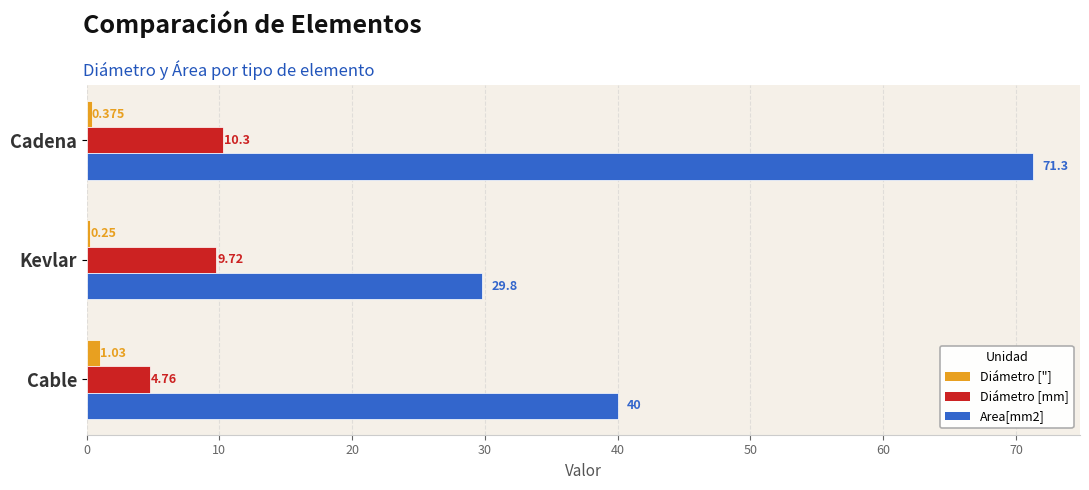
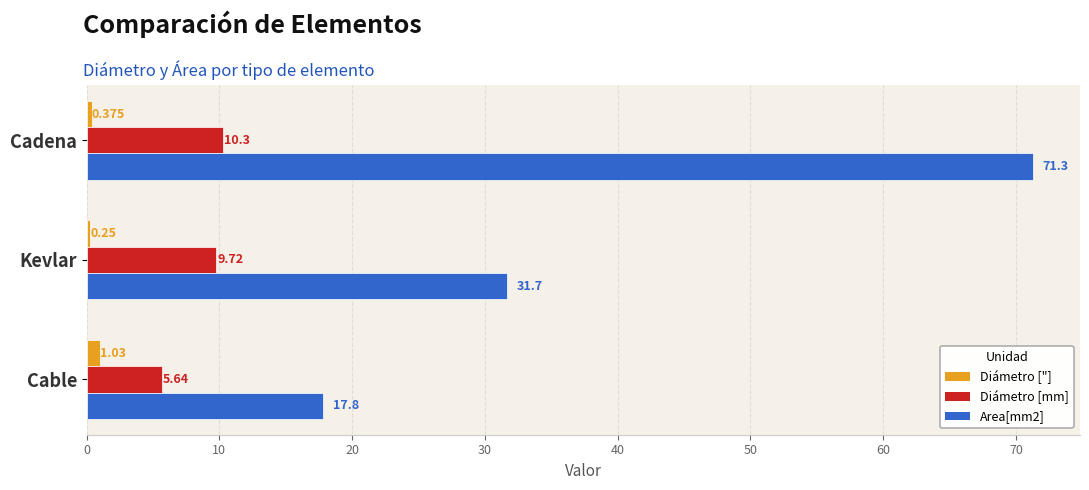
Area[mm2], Kevlar: 29.8 -> 31.7
Diámetro [mm], Cable: 4.76 -> 5.64
Area[mm2], Cable: 40 -> 17.8
